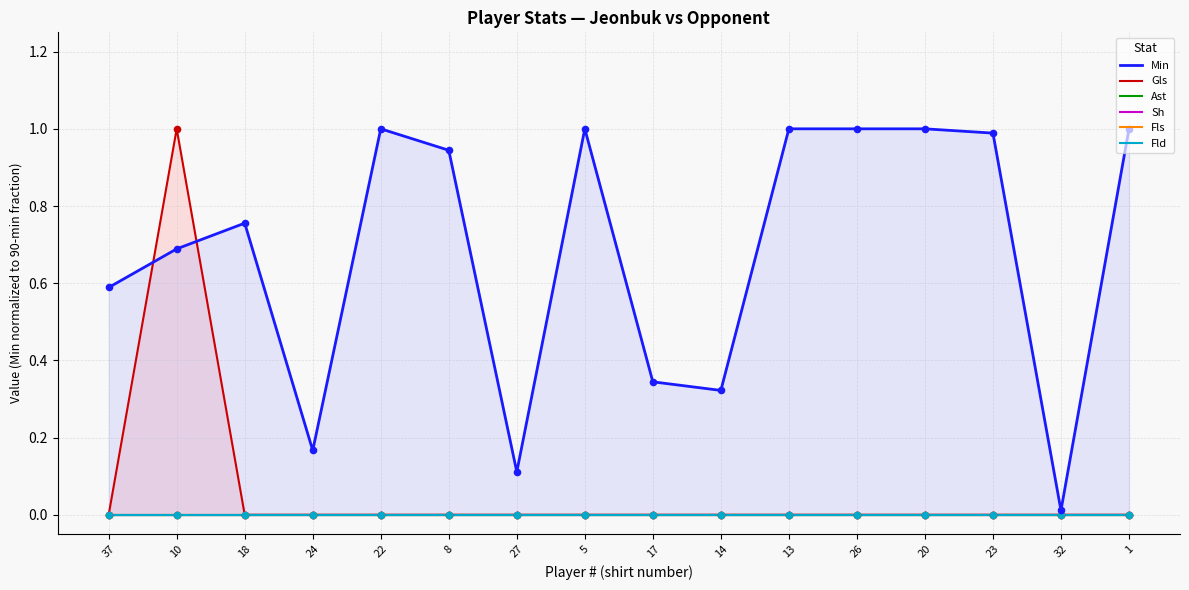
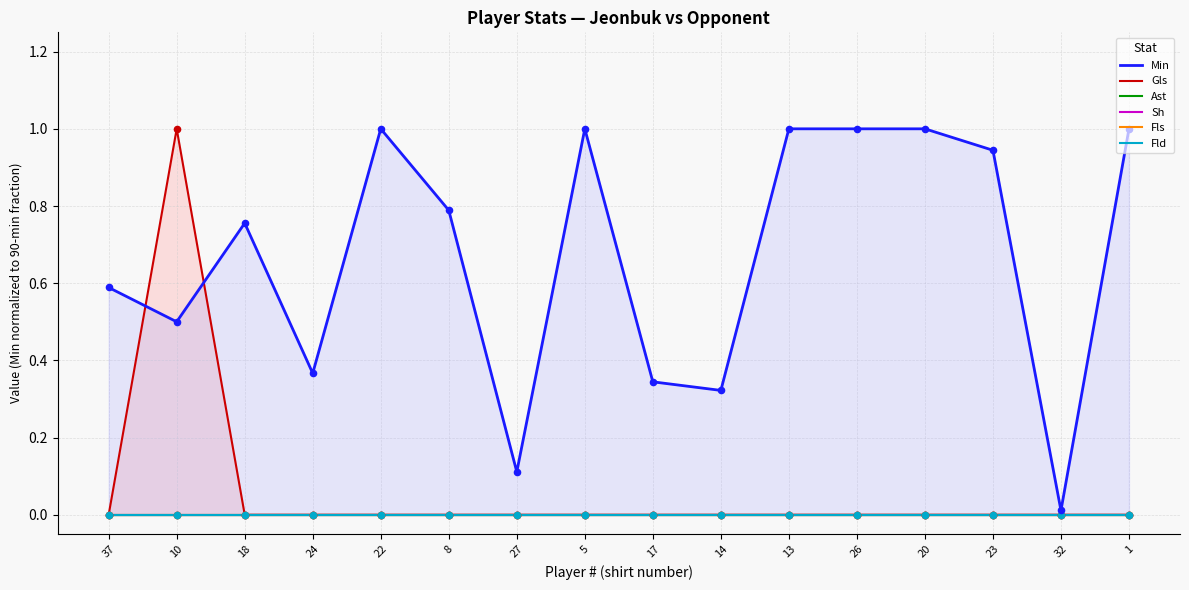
Min, 10: 0.69 -> 0.50
Min, 24: 0.17 -> 0.37
Min, 8: 0.94 -> 0.79
Min, 23: 0.99 -> 0.94
